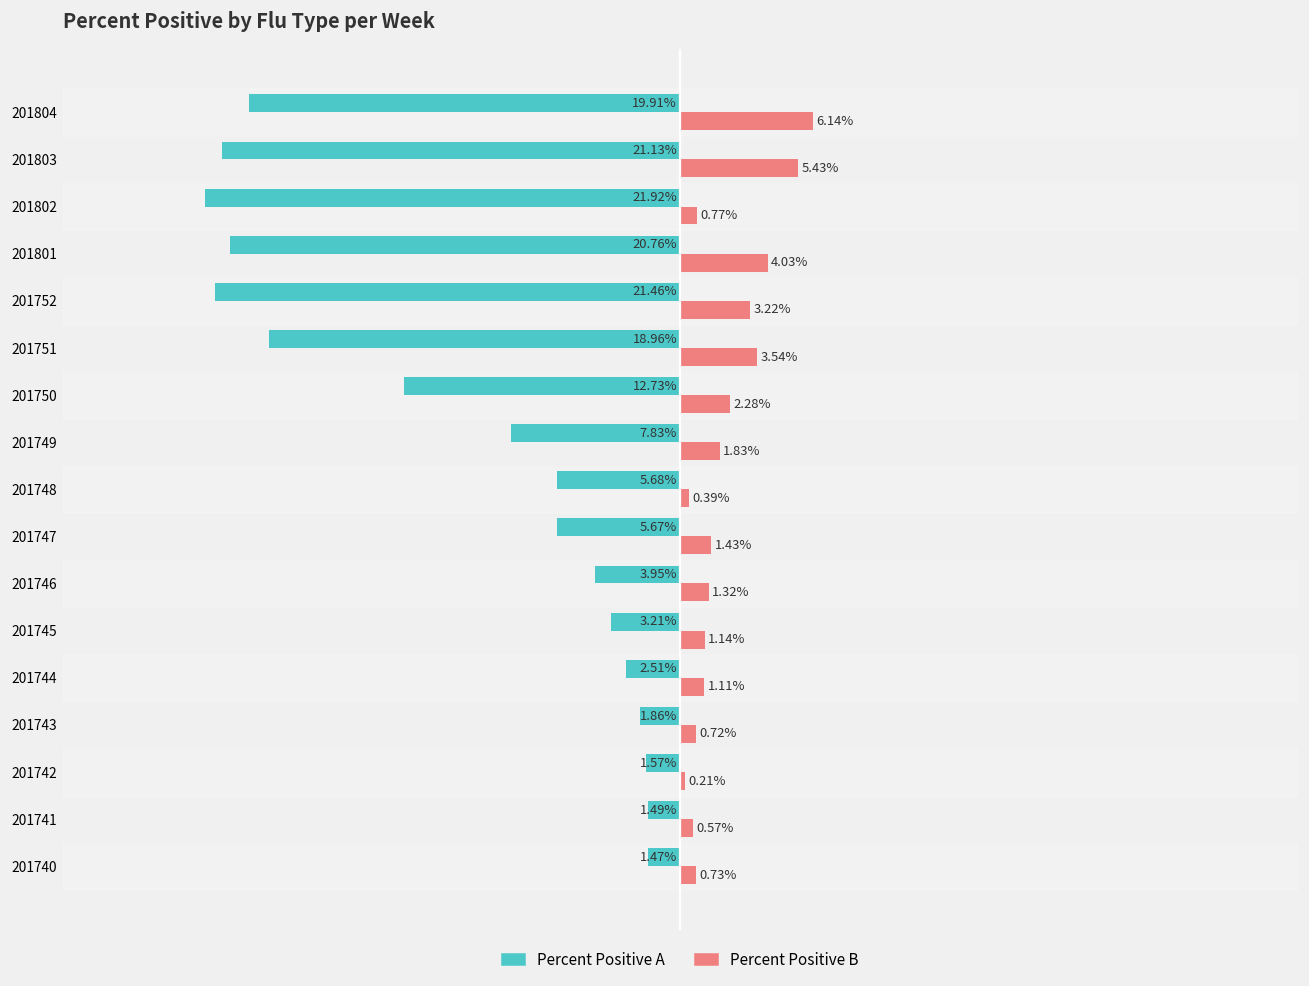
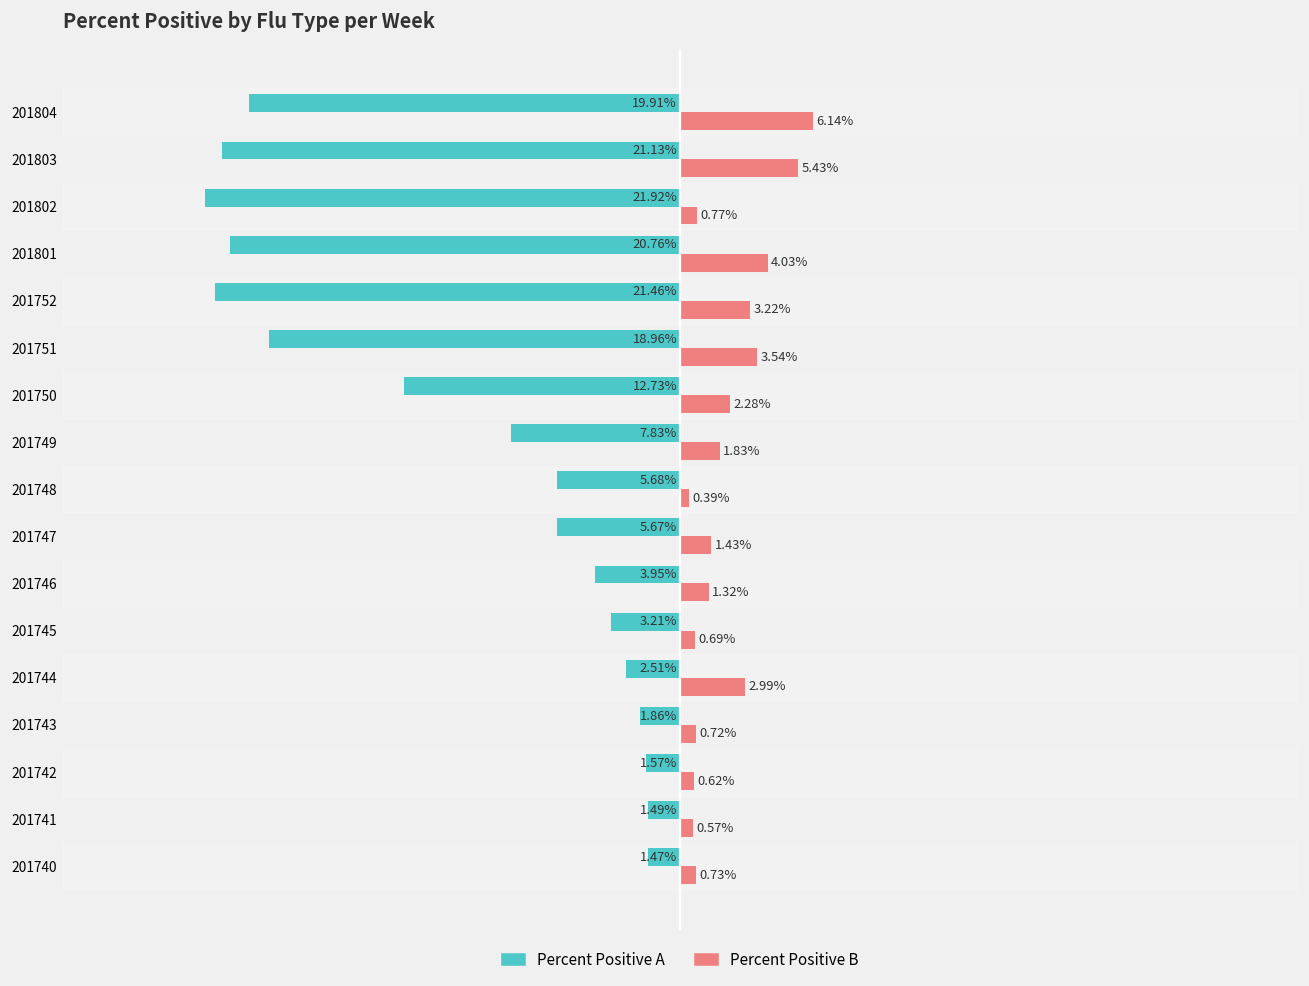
Percent Positive B, 201745: 1.14% -> 0.69%
Percent Positive B, 201744: 1.11% -> 2.99%
Percent Positive B, 201742: 0.21% -> 0.62%
